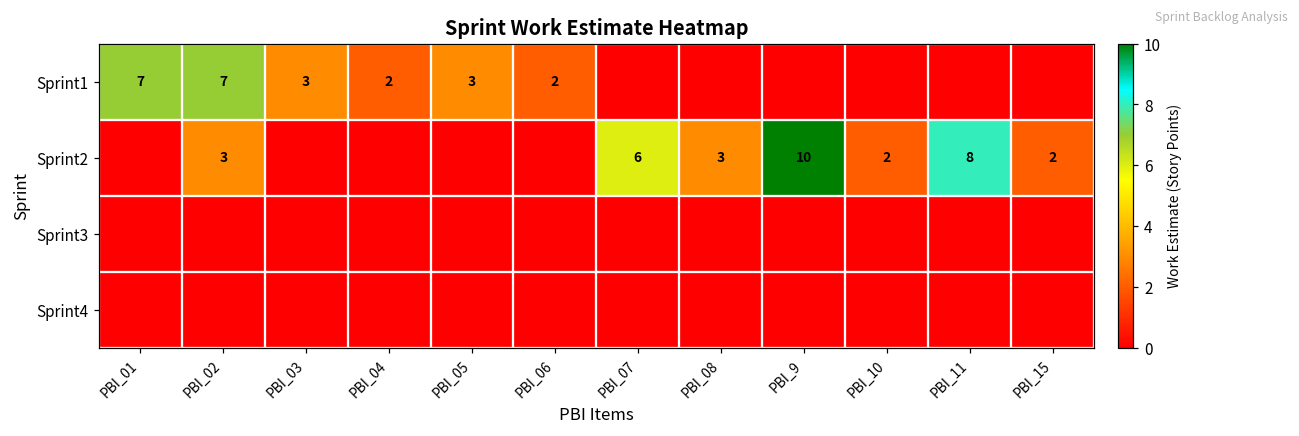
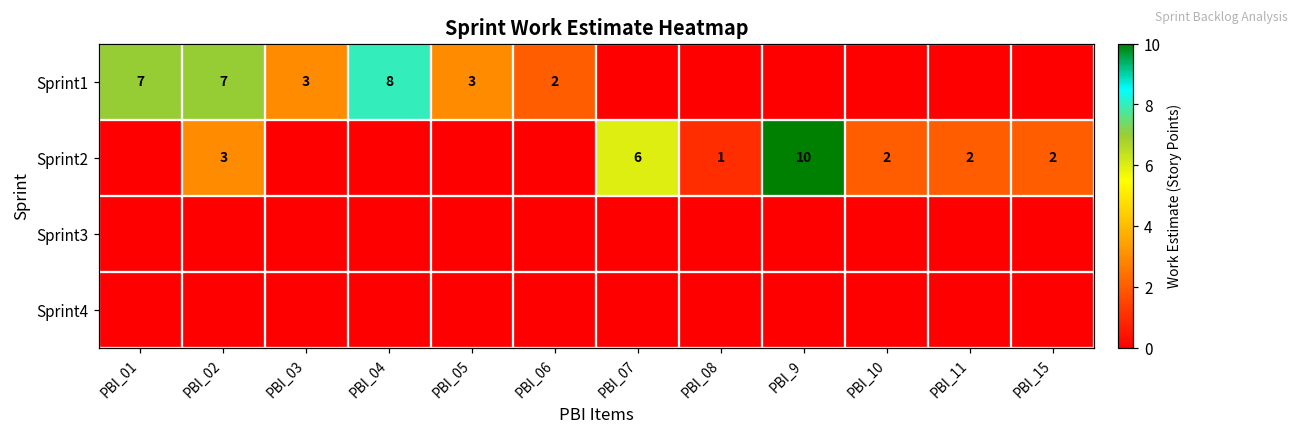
Sprint1, PBI_04: 2 -> 8
Sprint2, PBI_08: 3 -> 1
Sprint2, PBI_11: 8 -> 2
